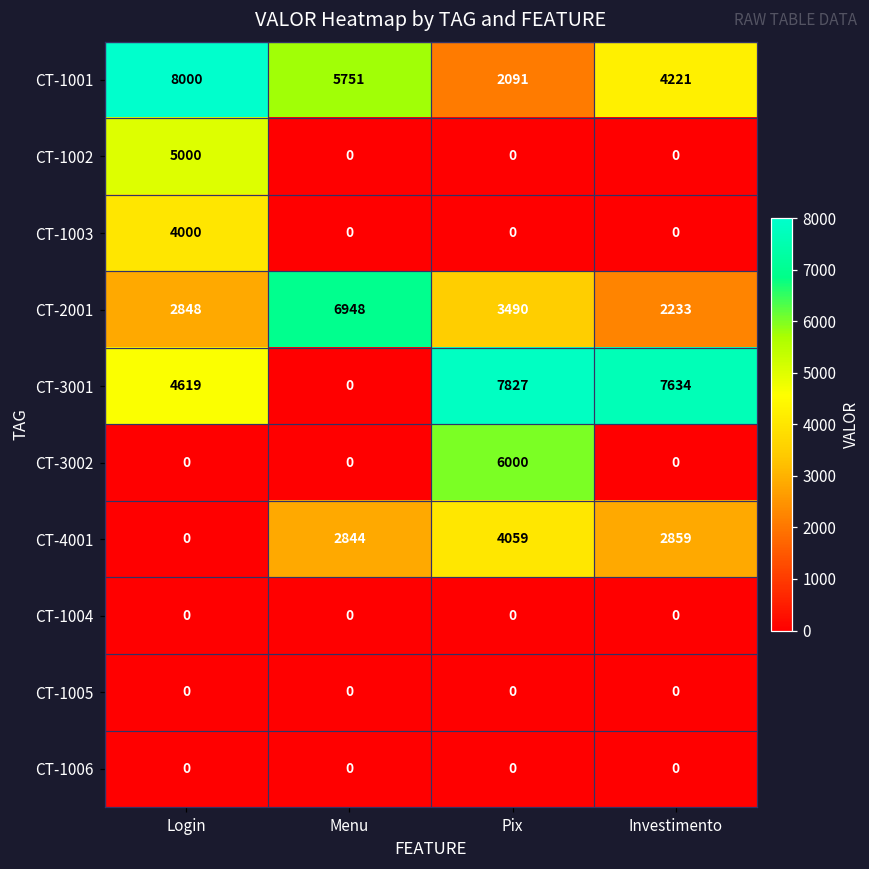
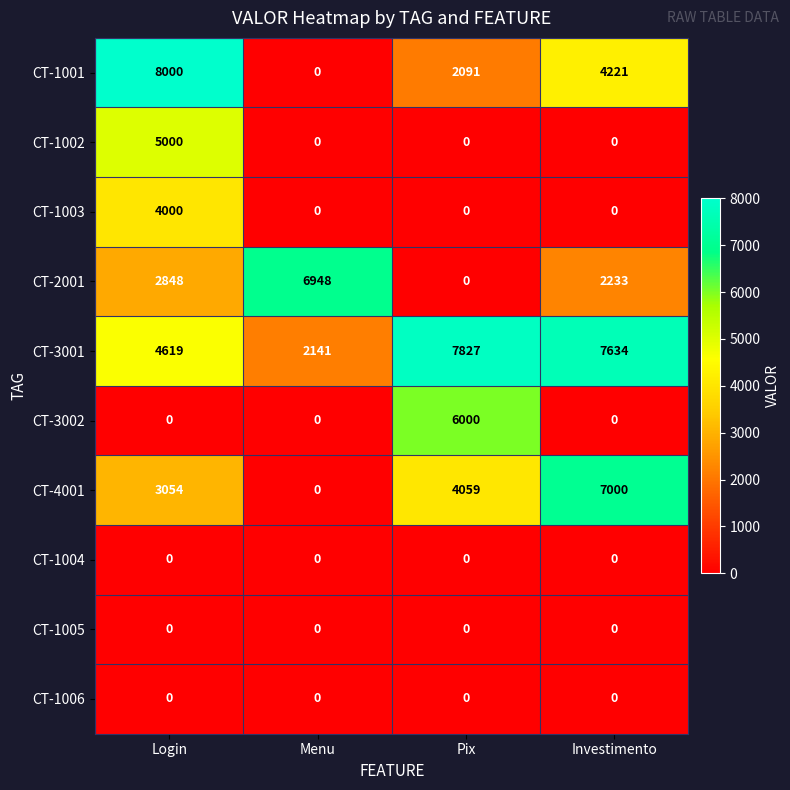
CT-1001, Menu: 5751 -> 0
CT-2001, Pix: 3490 -> 0
CT-3001, Menu: 0 -> 2141
CT-4001, Login: 0 -> 3054
CT-4001, Menu: 2844 -> 0
CT-4001, Investimento: 2859 -> 7000
